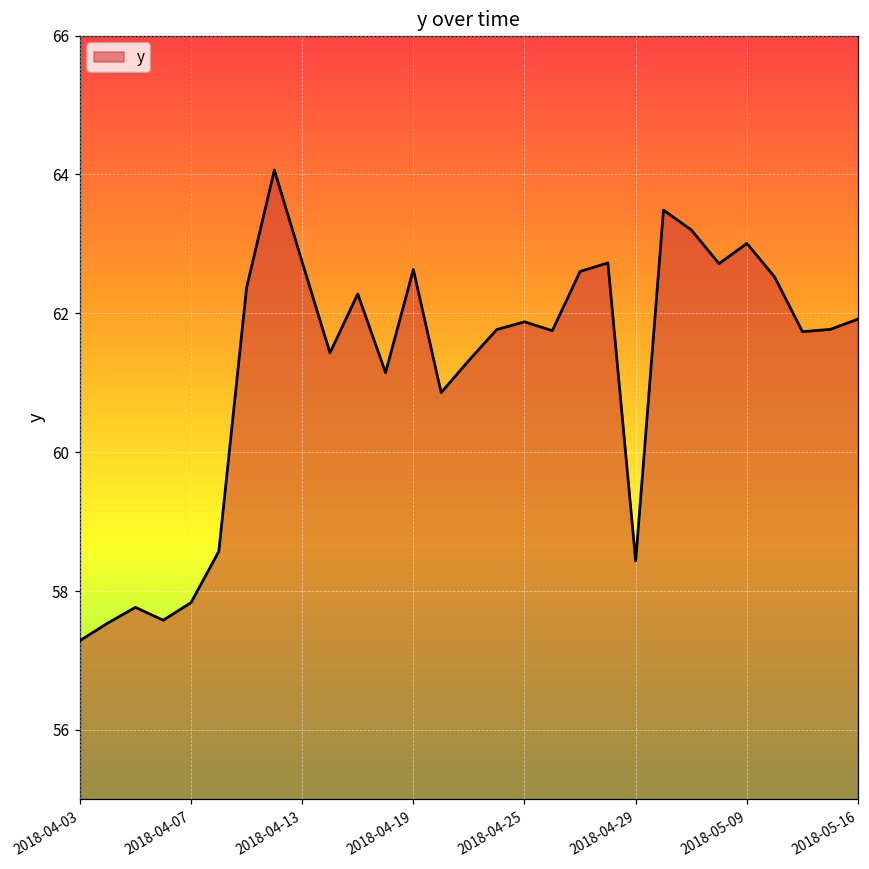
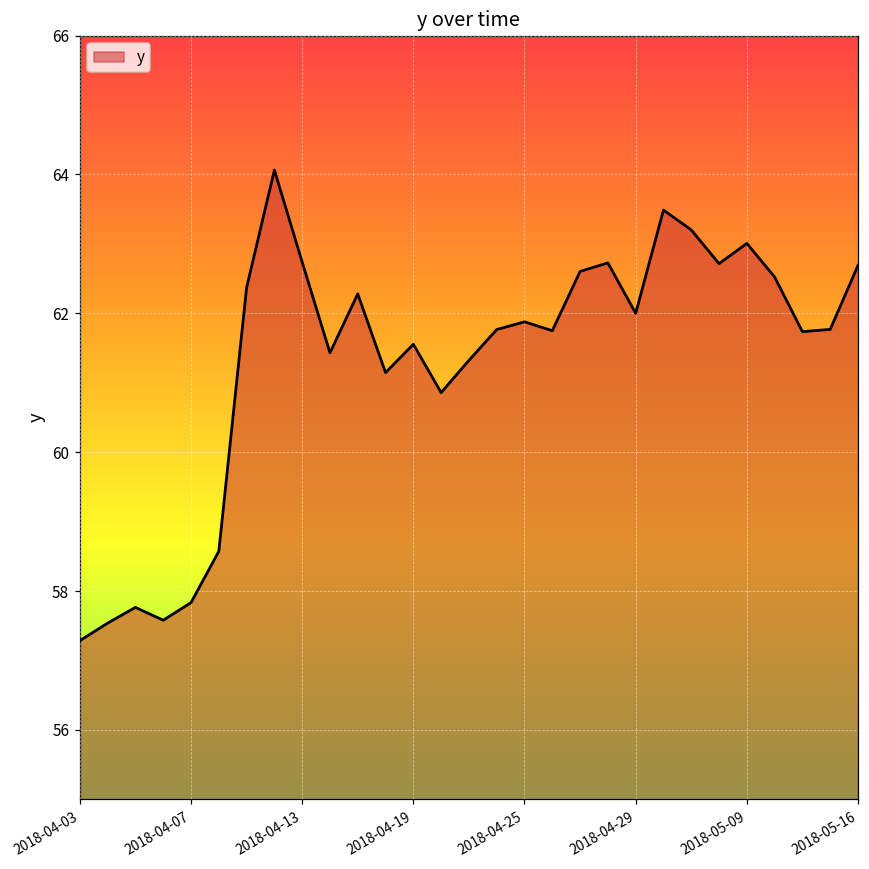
2018-04-19: 62.6 -> 61.6
2018-04-29: 58.4 -> 62.0
2018-05-16: 61.9 -> 62.7
